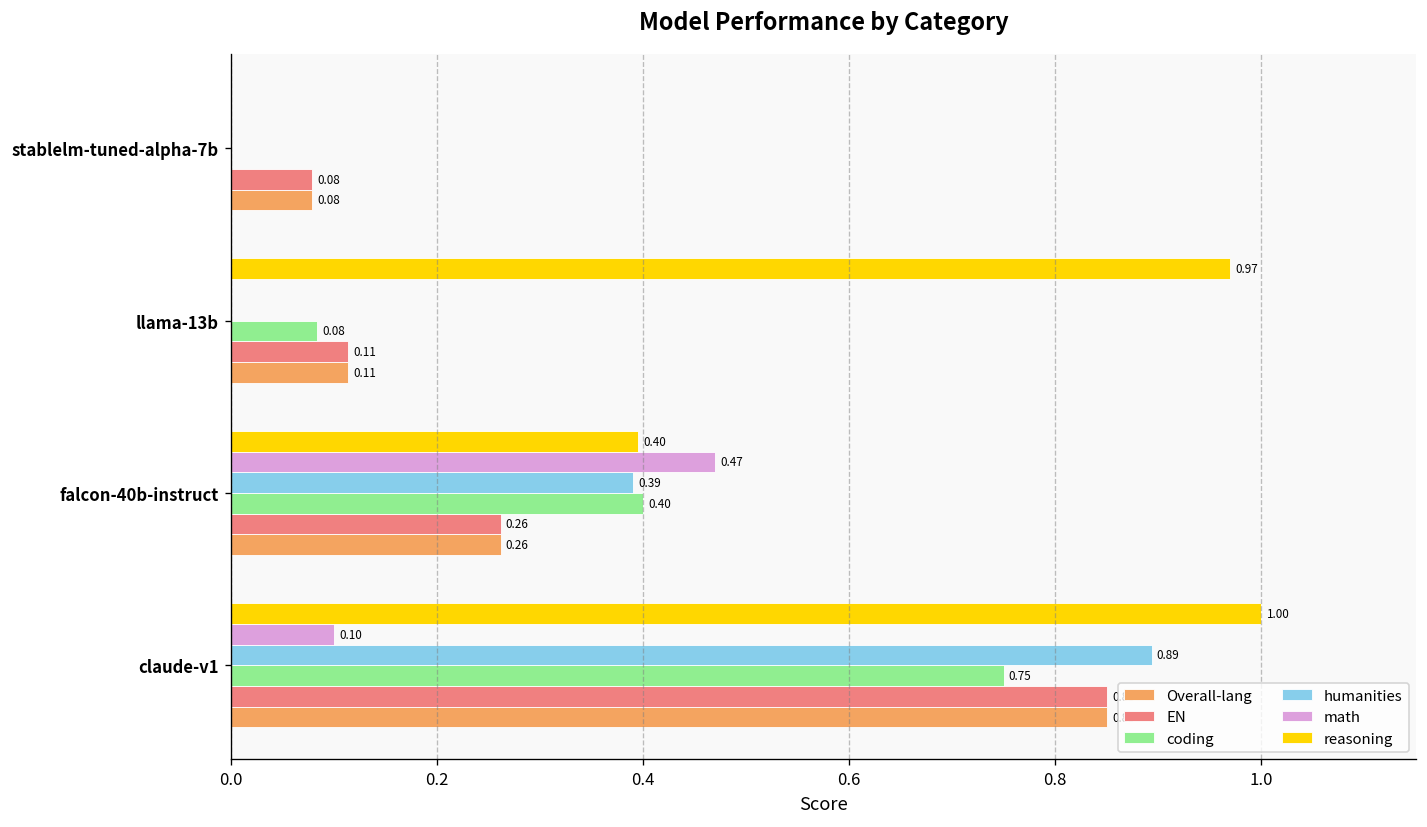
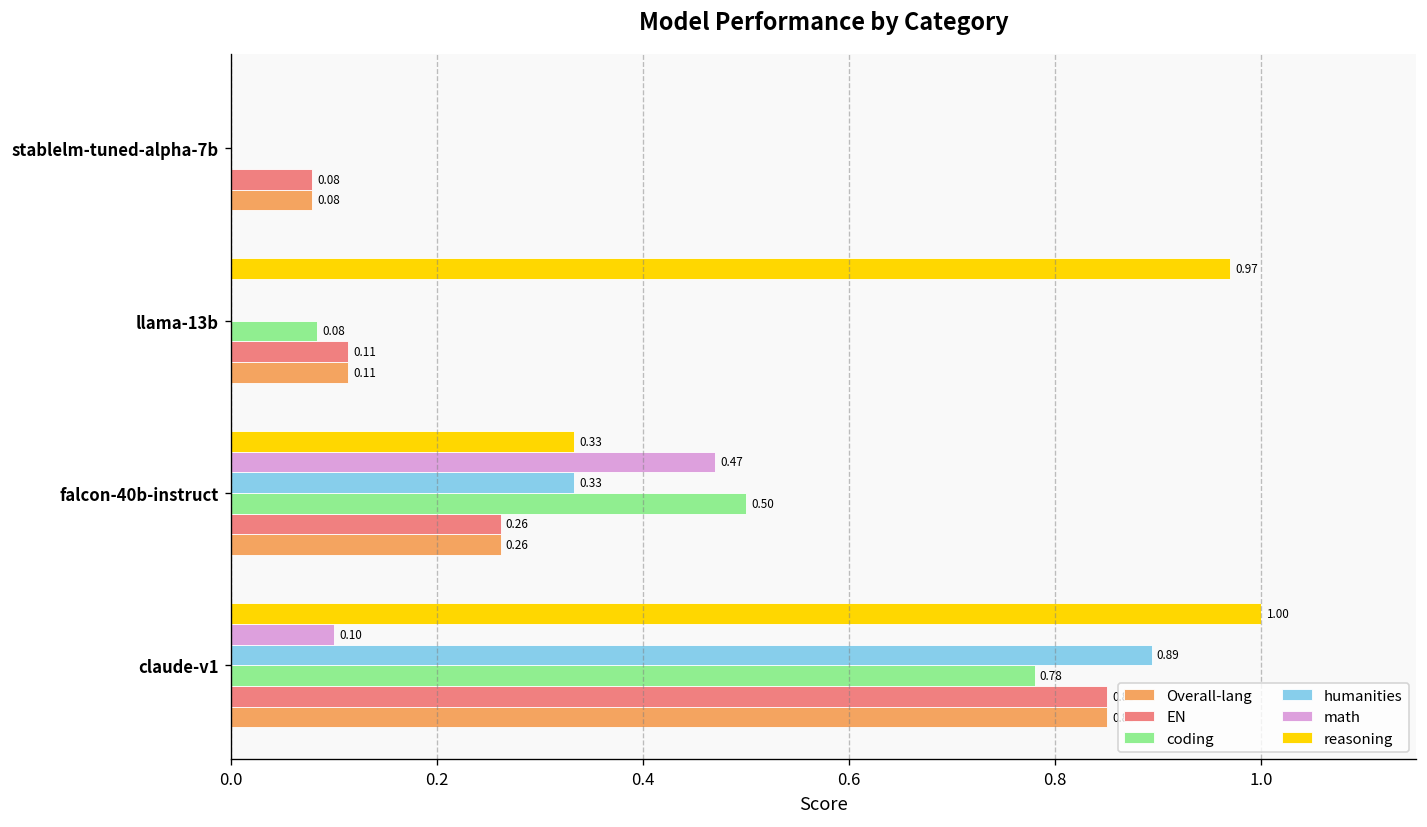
reasoning, falcon-40b-instruct: 0.40 -> 0.33
humanities, falcon-40b-instruct: 0.39 -> 0.33
coding, falcon-40b-instruct: 0.40 -> 0.50
coding, claude-v1: 0.75 -> 0.78
